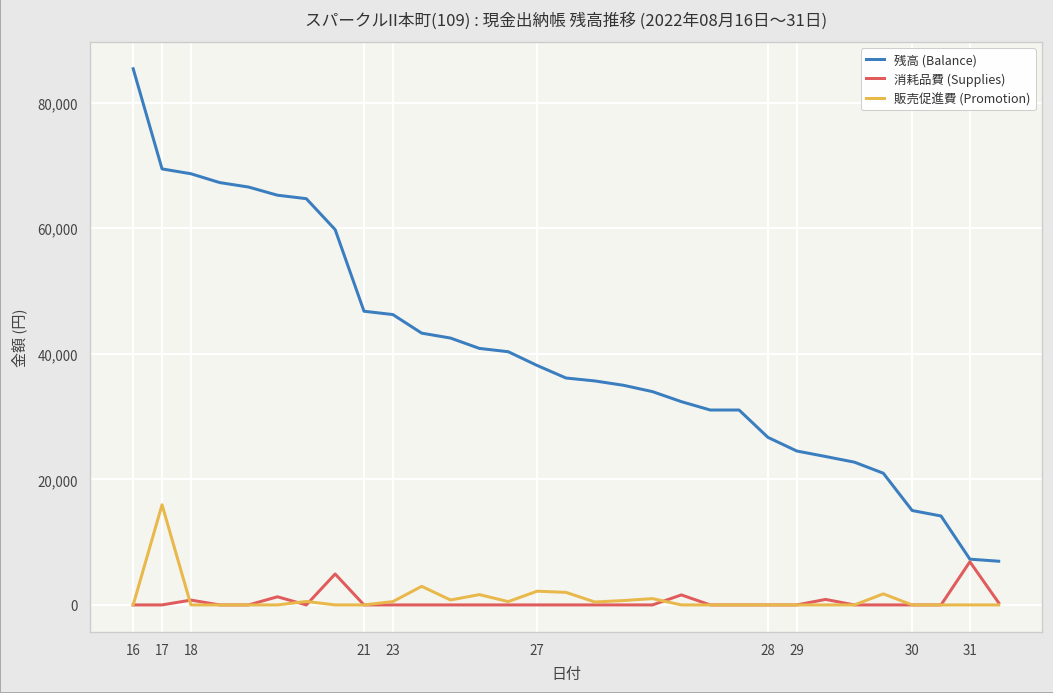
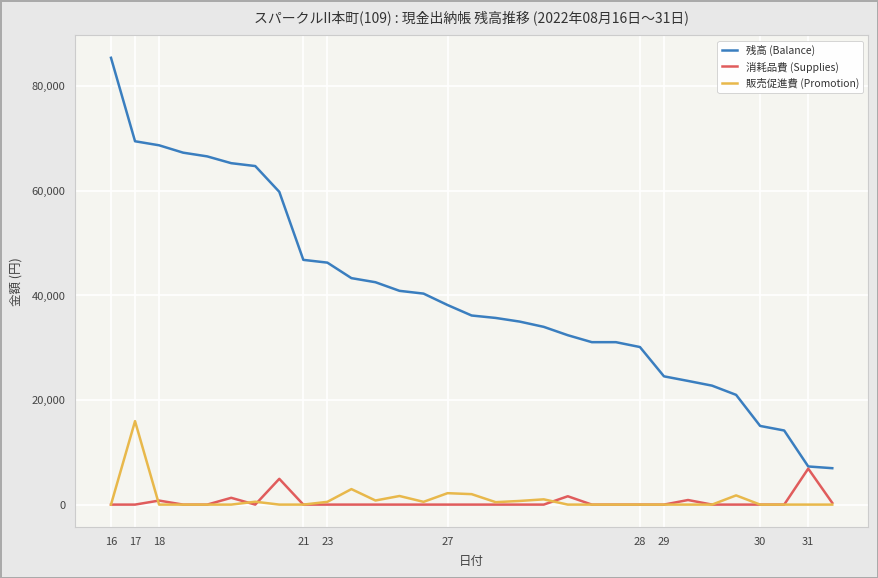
残高 (Balance), 28: 27,000 -> 30,000
